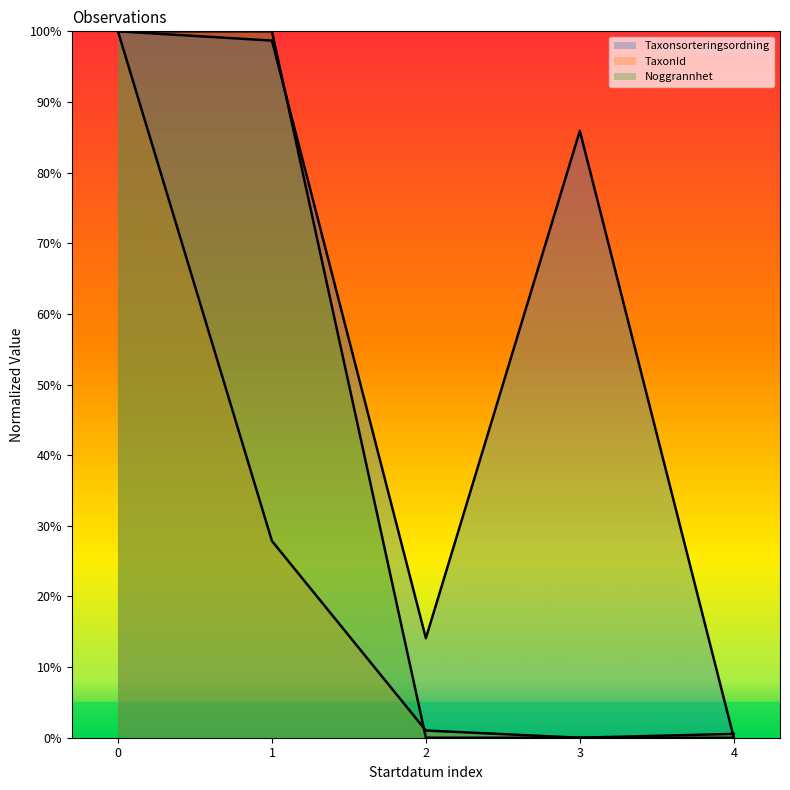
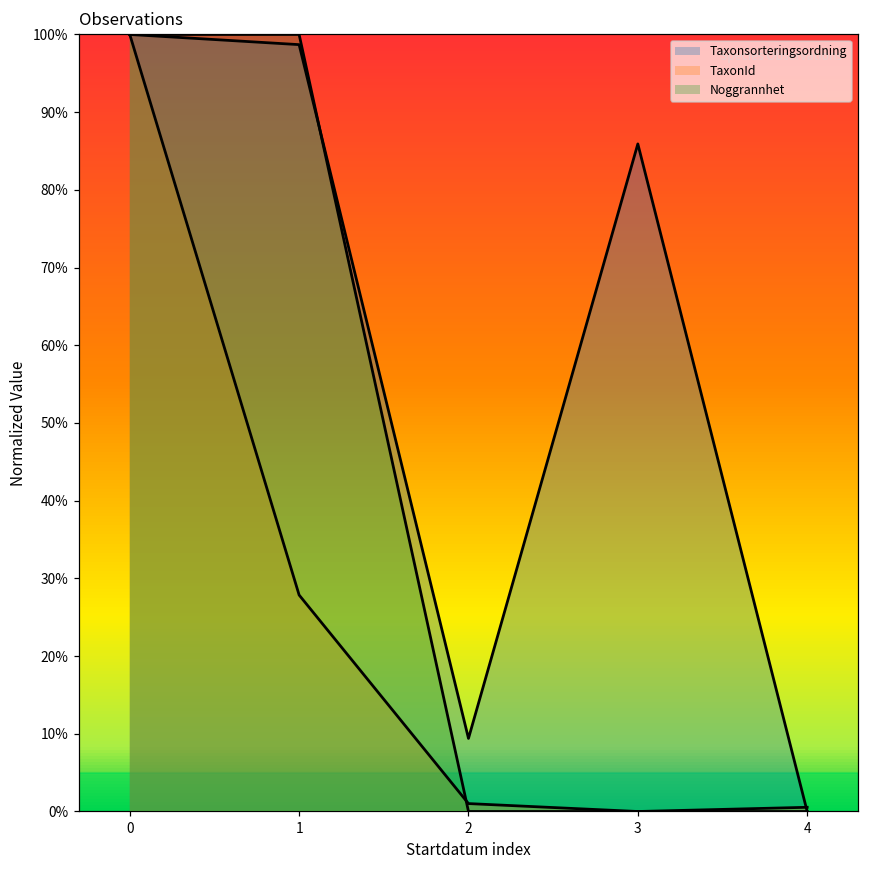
Taxonsorteringsordning, 2: 14% -> 9%
